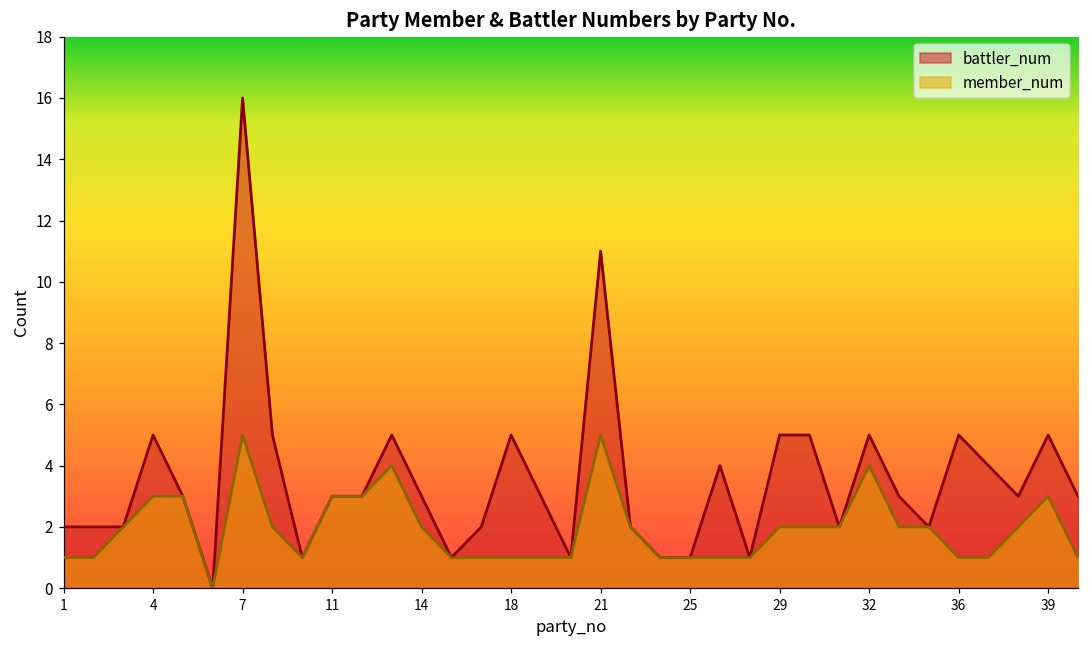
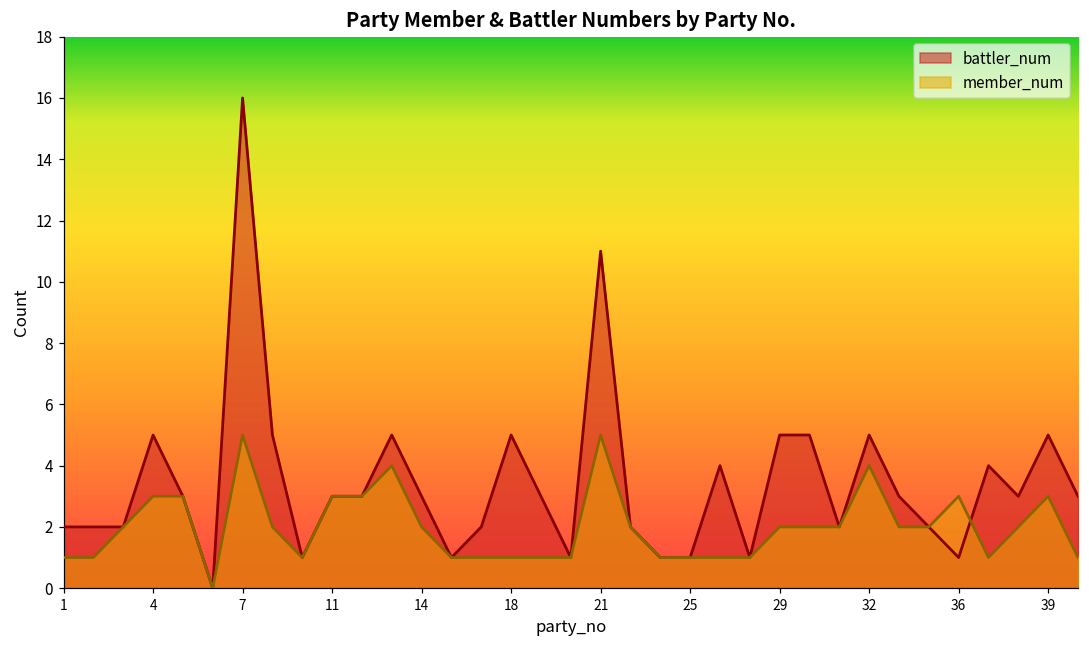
battler_num, 36: 5 -> 1
member_num, 36: 1 -> 3
